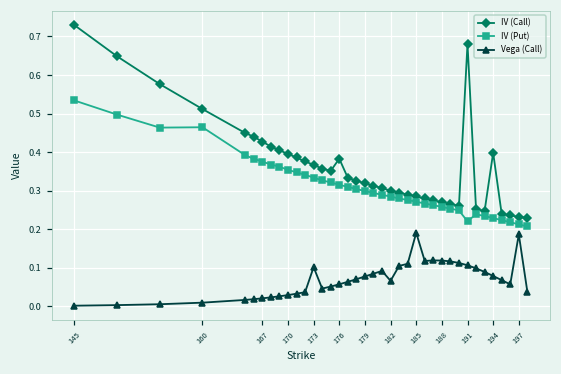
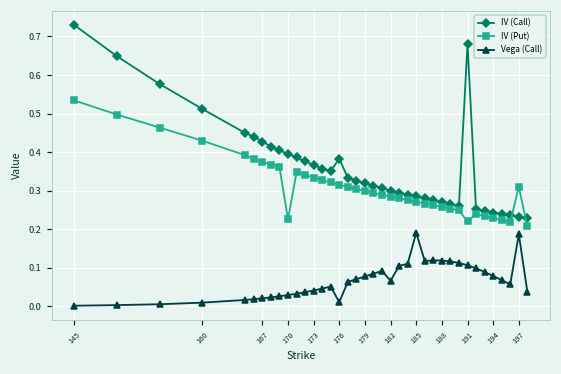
IV (Put), 160: 0.46 -> 0.43
IV (Put), 170: 0.35 -> 0.23
Vega (Call), 173: 0.10 -> 0.04
Vega (Call), 176: 0.06 -> 0.01
IV (Call), 194: 0.40 -> 0.24
IV (Put), 197: 0.21 -> 0.31
